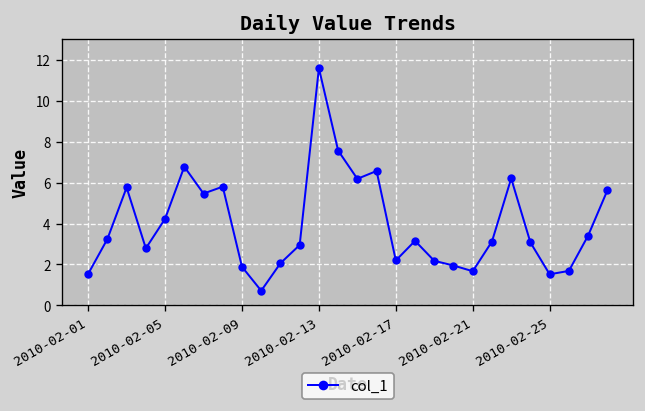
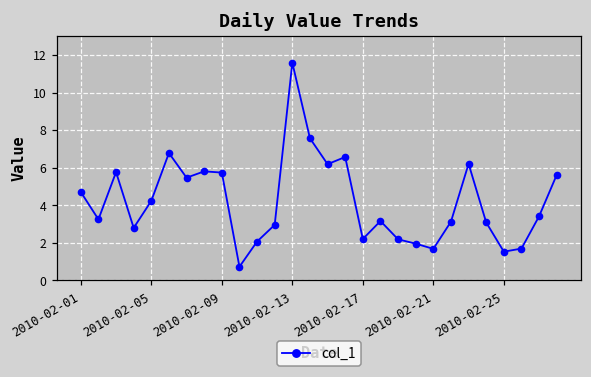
2010-02-01: 1.5 -> 4.7
2010-02-09: 1.9 -> 5.7
